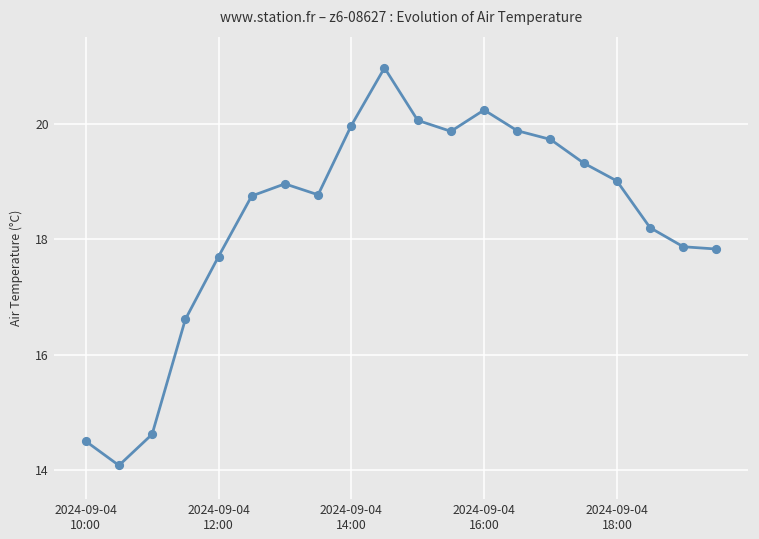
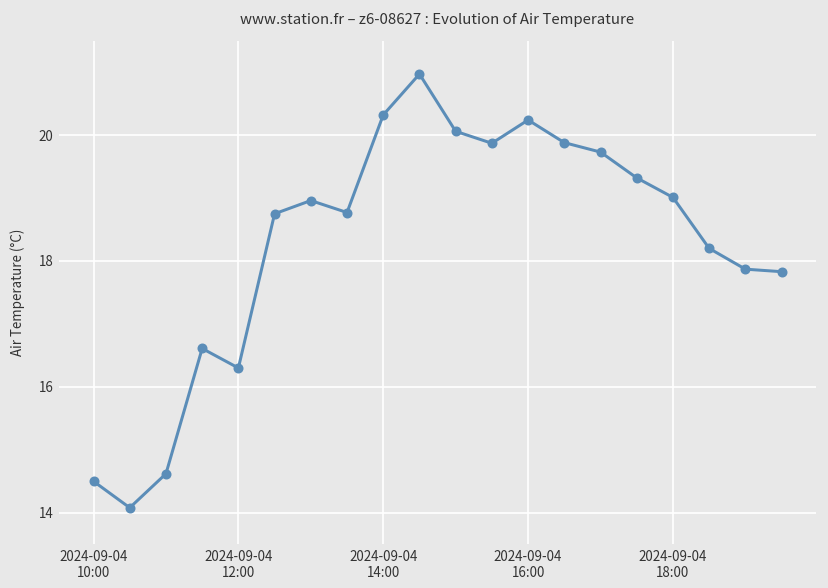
2024-09-04 12:00: 17.7 -> 16.3
2024-09-04 14:00: 20.0 -> 20.3
